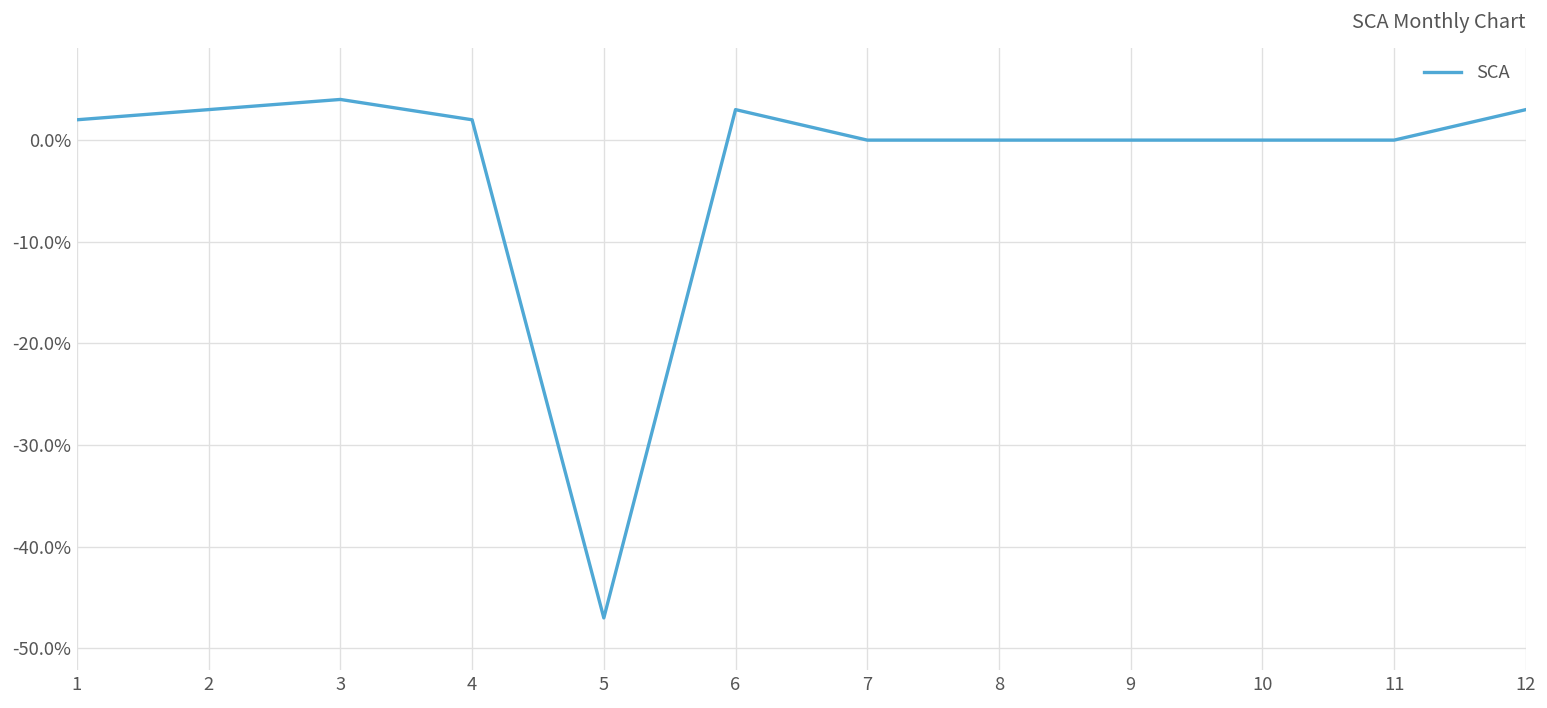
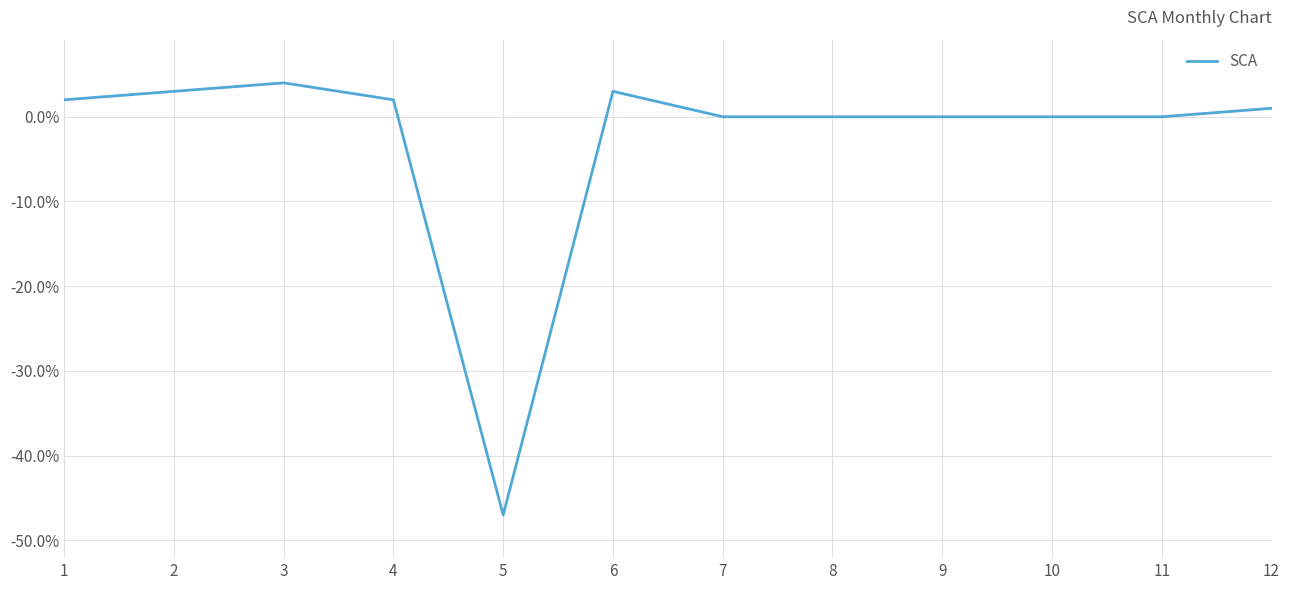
12: 3% -> 1%
